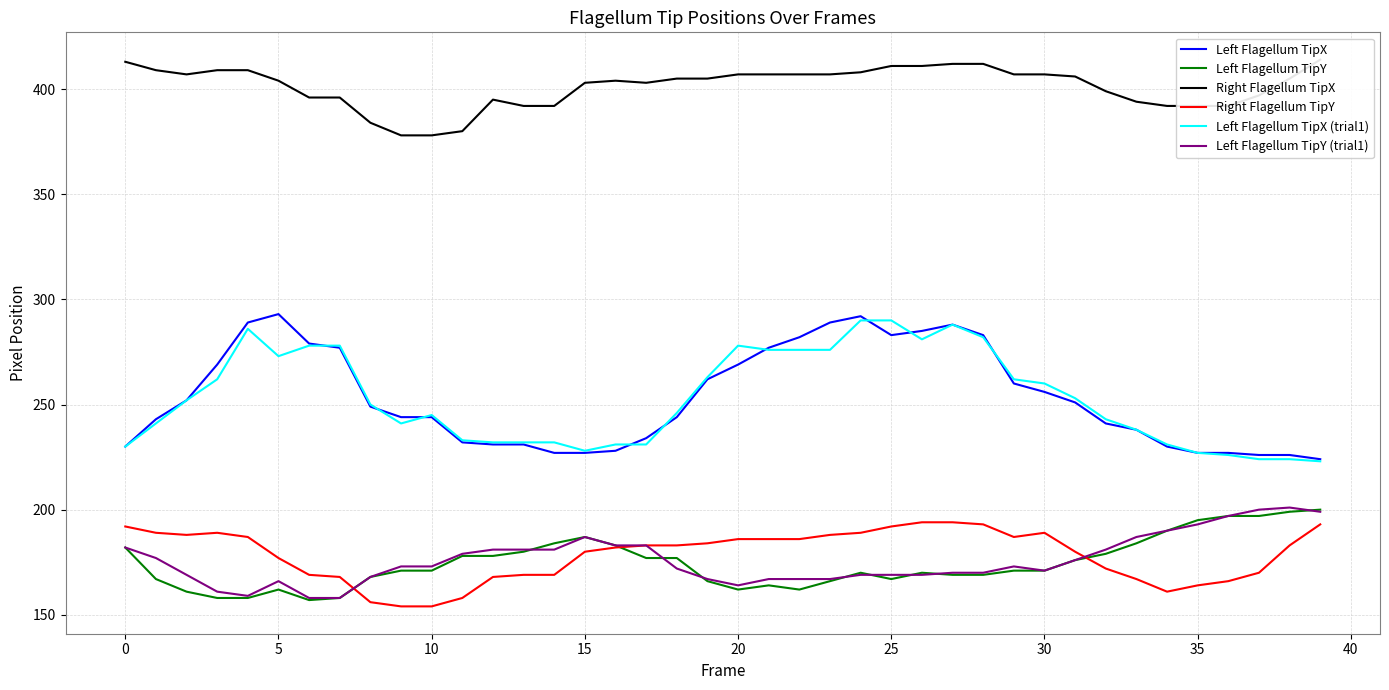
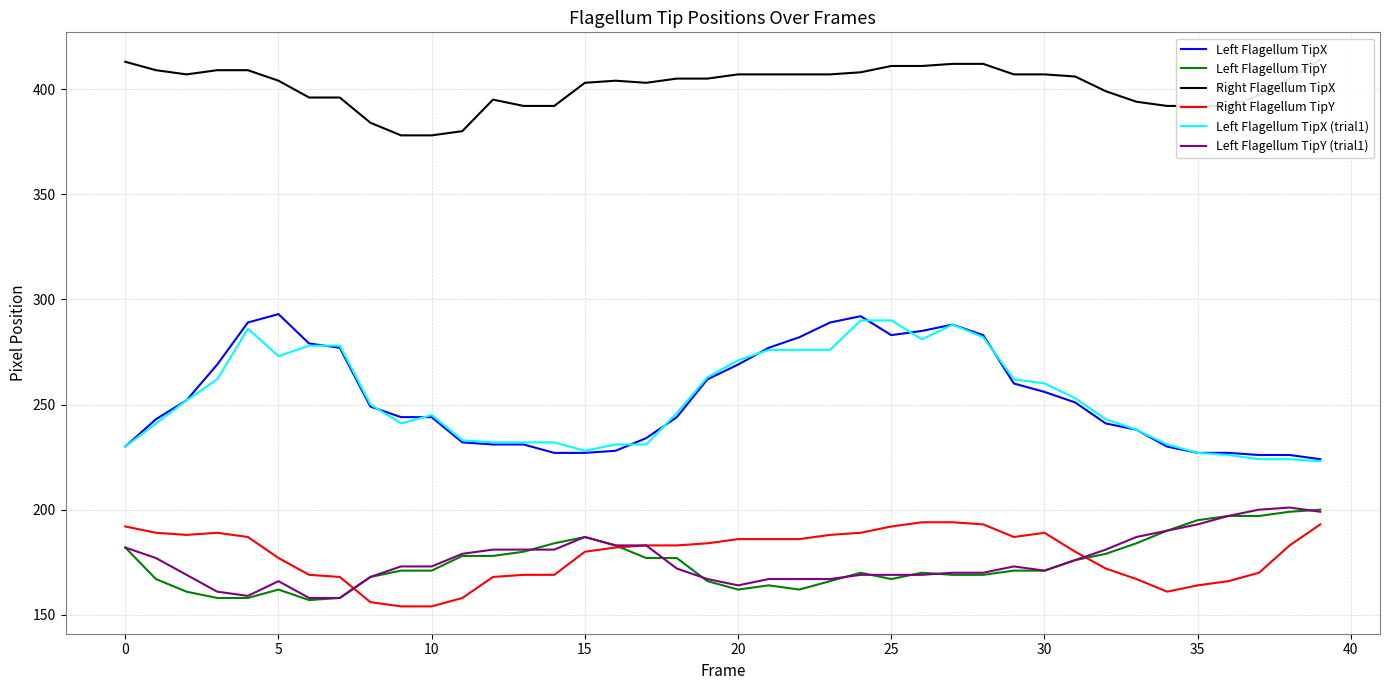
Left Flagellum TipX (trial1), 20: 278 -> 271
